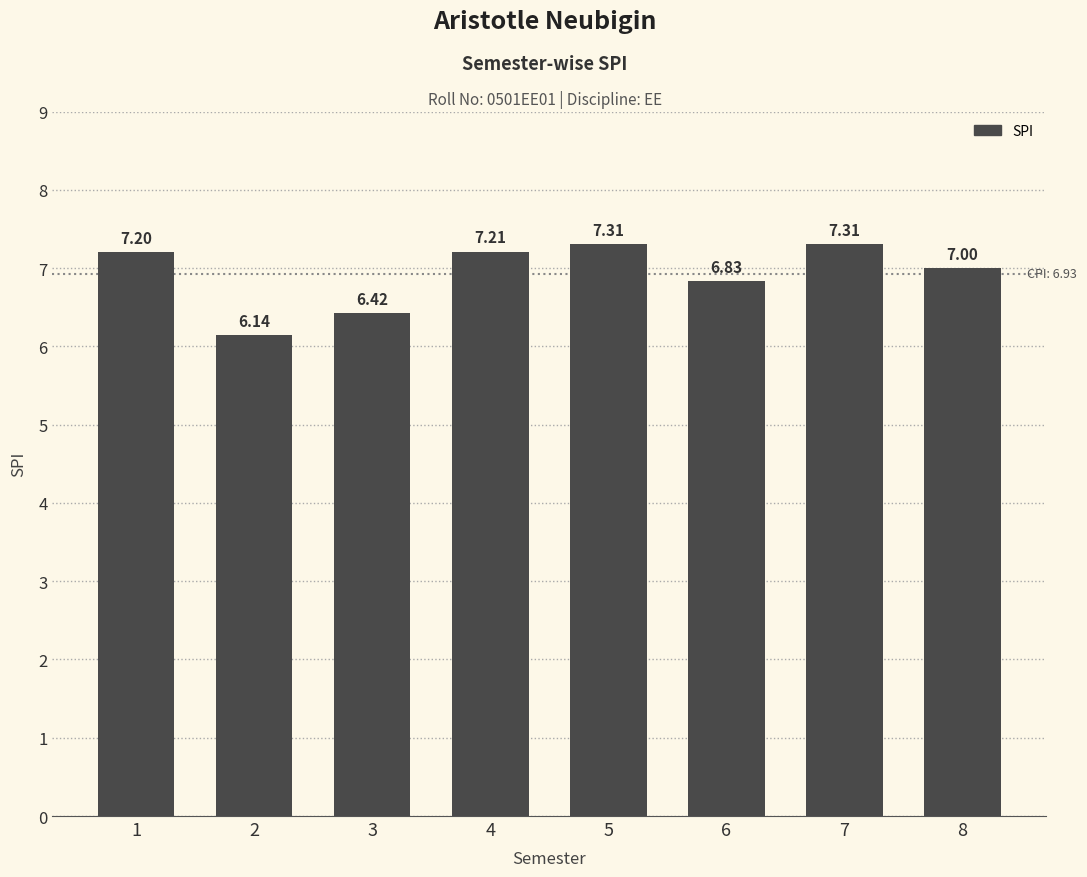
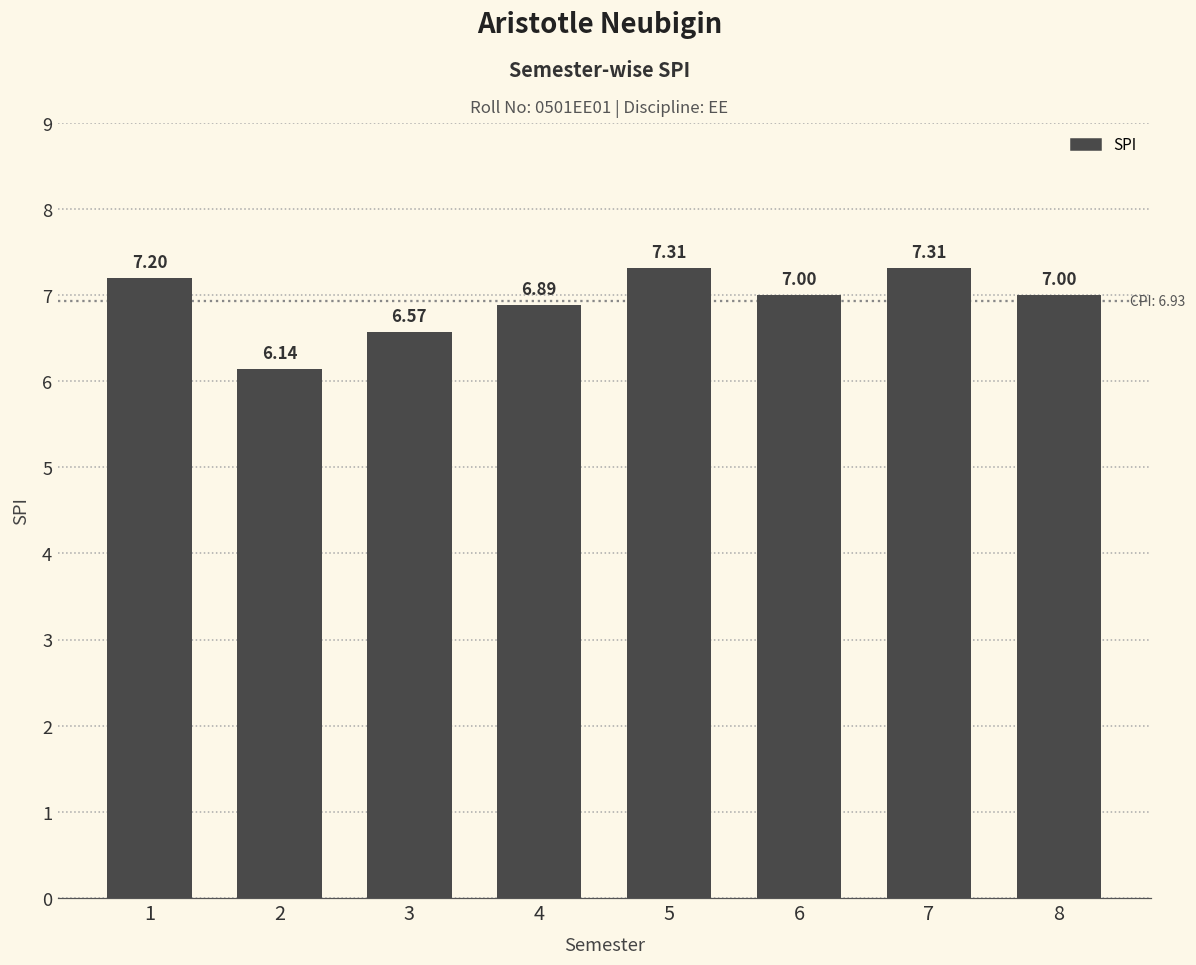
3: 6.42 -> 6.57
4: 7.21 -> 6.89
6: 6.83 -> 7.00
